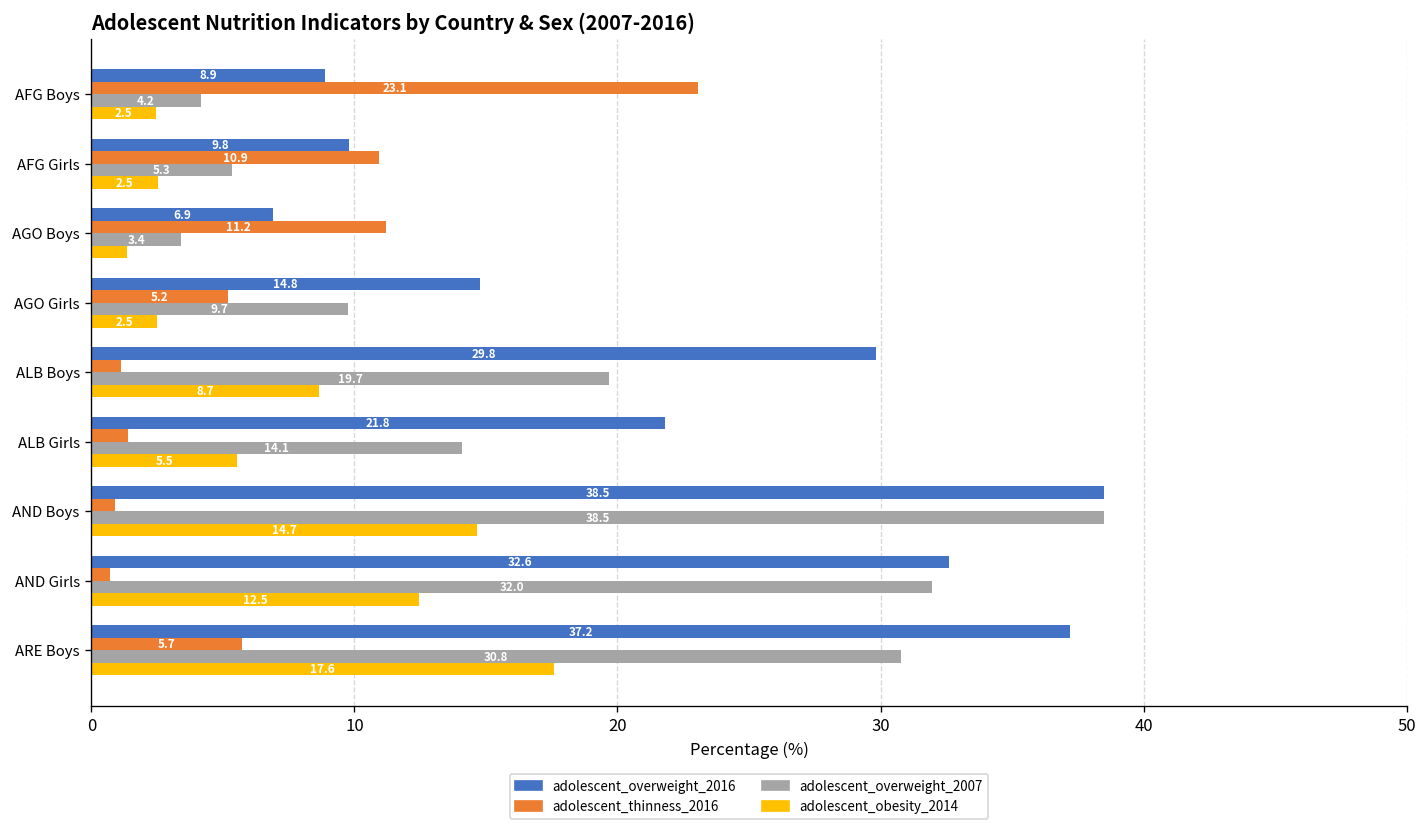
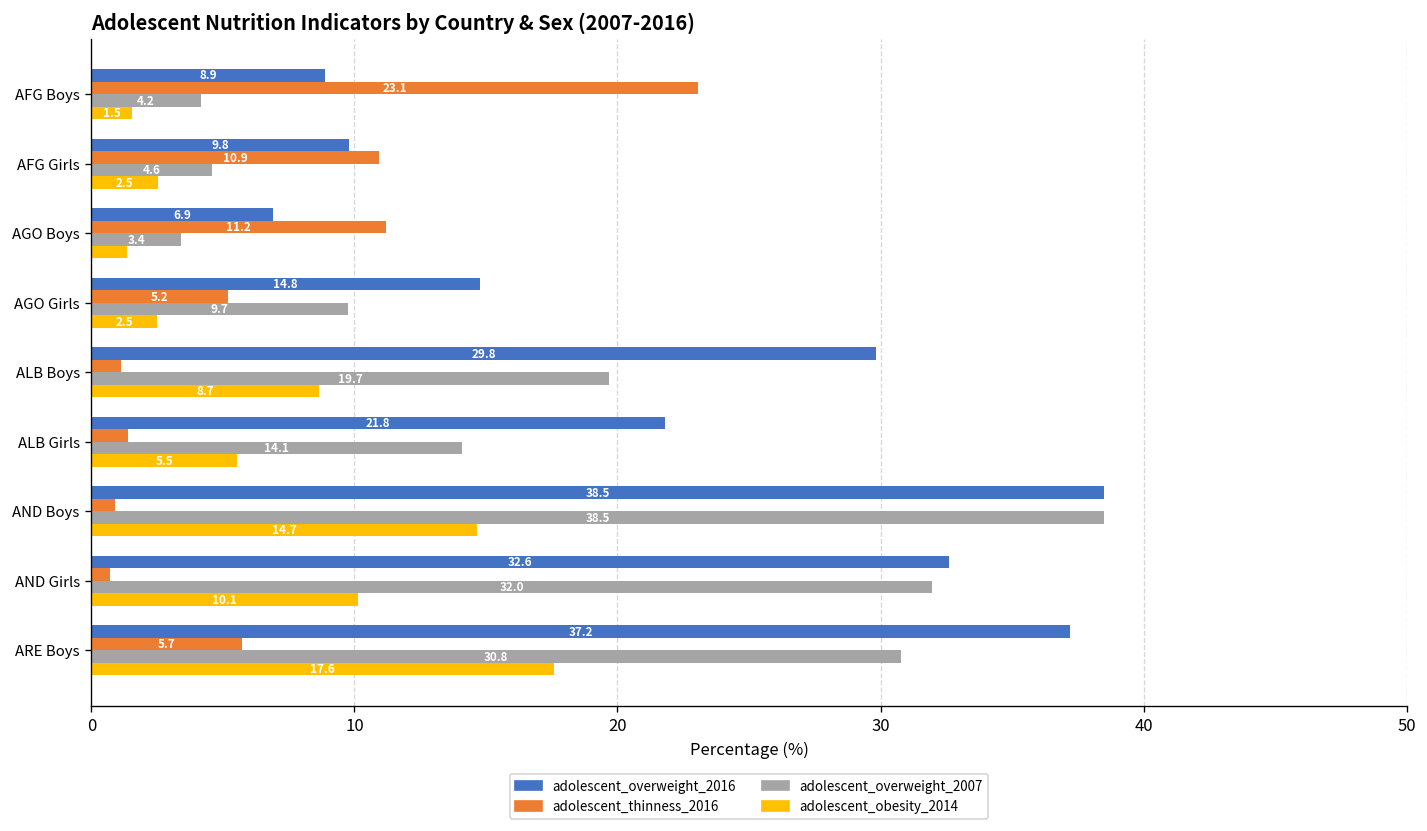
adolescent_obesity_2014, AFG Boys: 2.5 -> 1.5
adolescent_overweight_2007, AFG Girls: 5.3 -> 4.6
adolescent_obesity_2014, AND Girls: 12.5 -> 10.1
